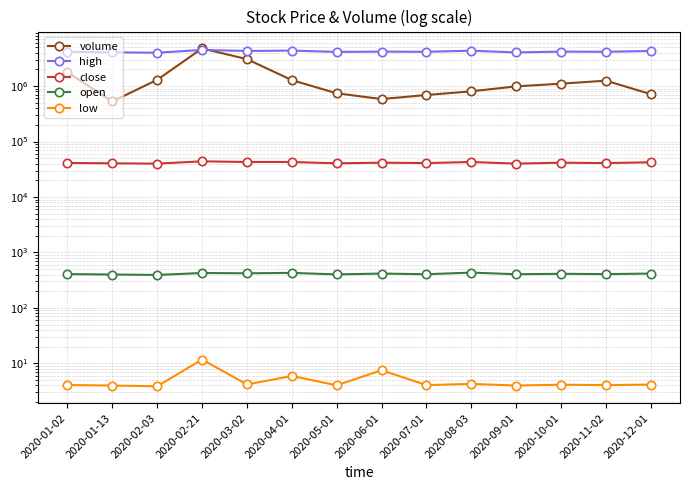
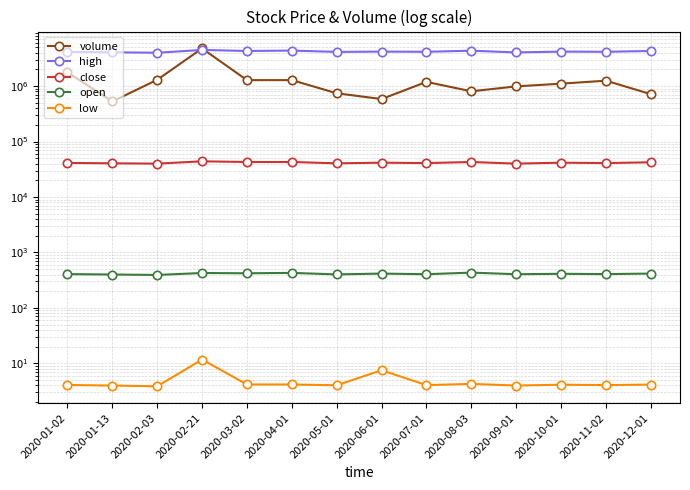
volume, 2020-03-02: 3000000 -> 1300000
low, 2020-04-01: 6 -> 4
volume, 2020-07-01: 700000 -> 1200000
